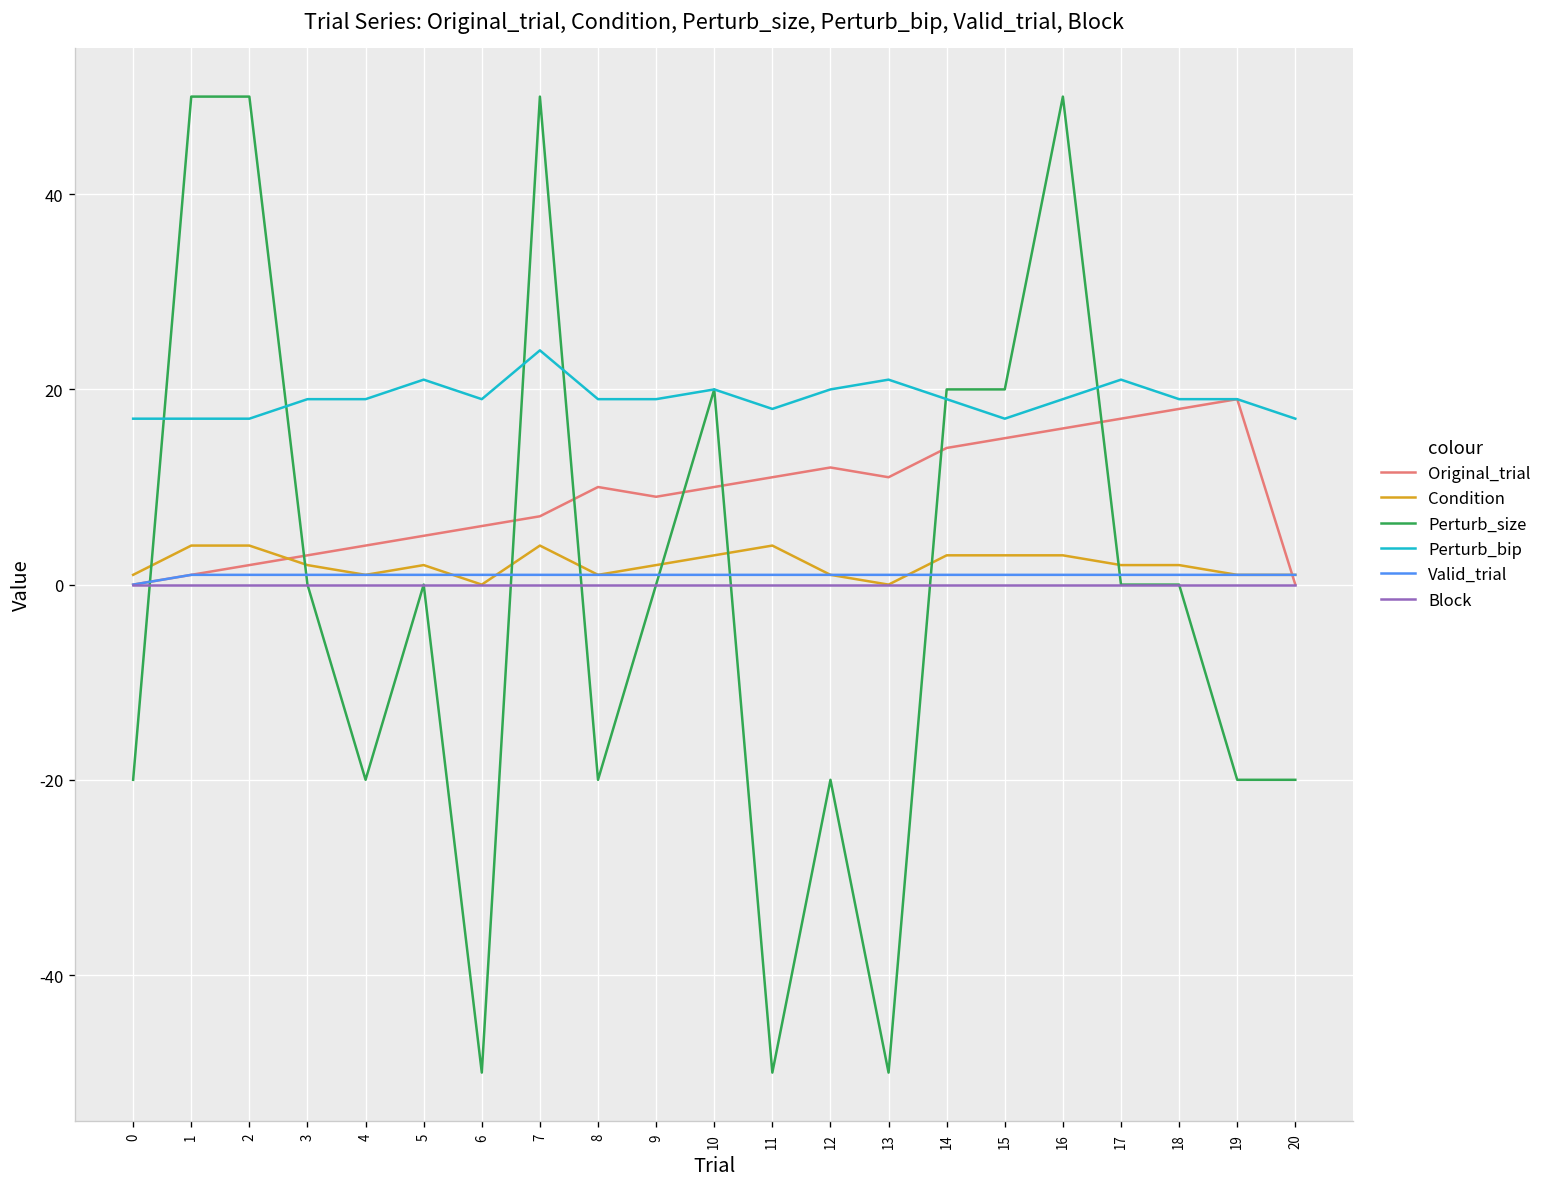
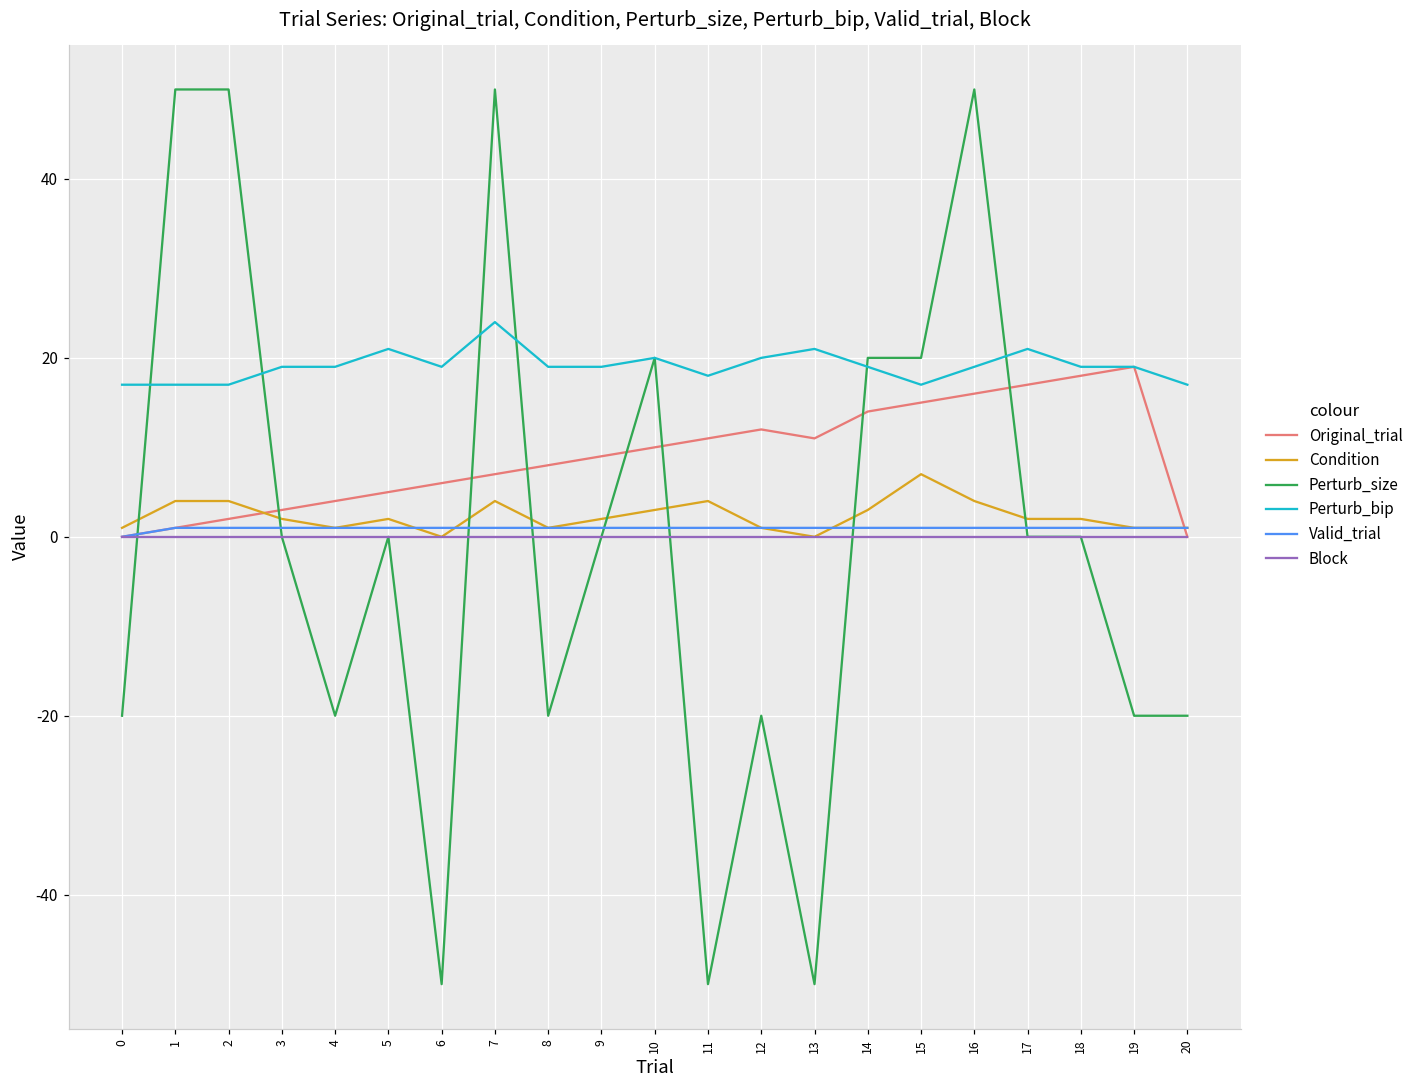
Original_trial, 8: 10 -> 8
Condition, 15: 3 -> 7
Condition, 16: 3 -> 4
